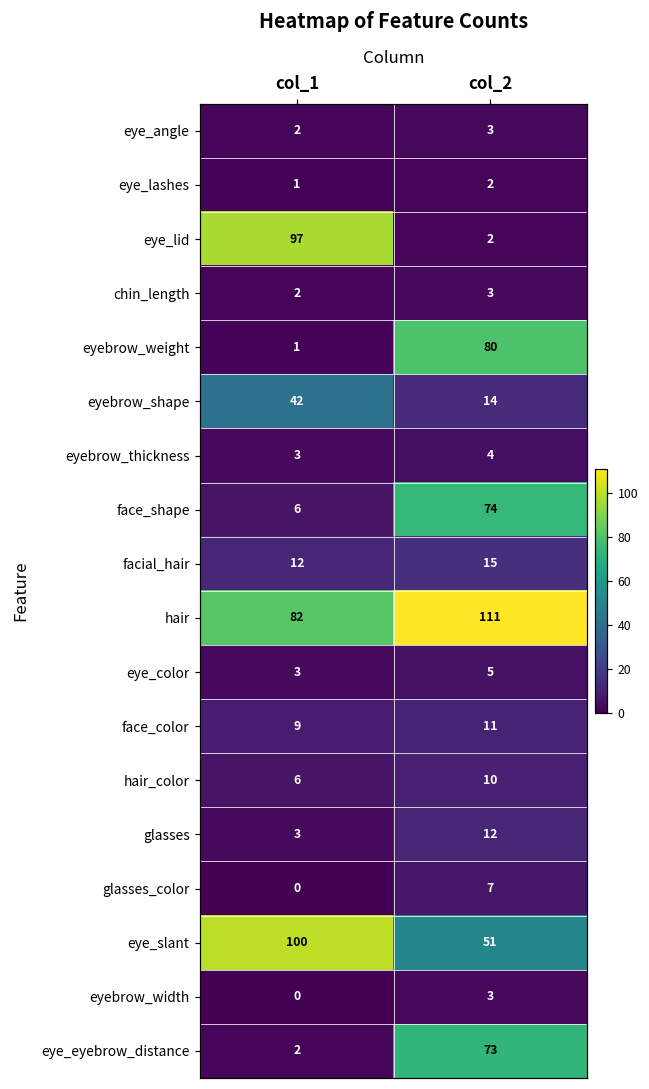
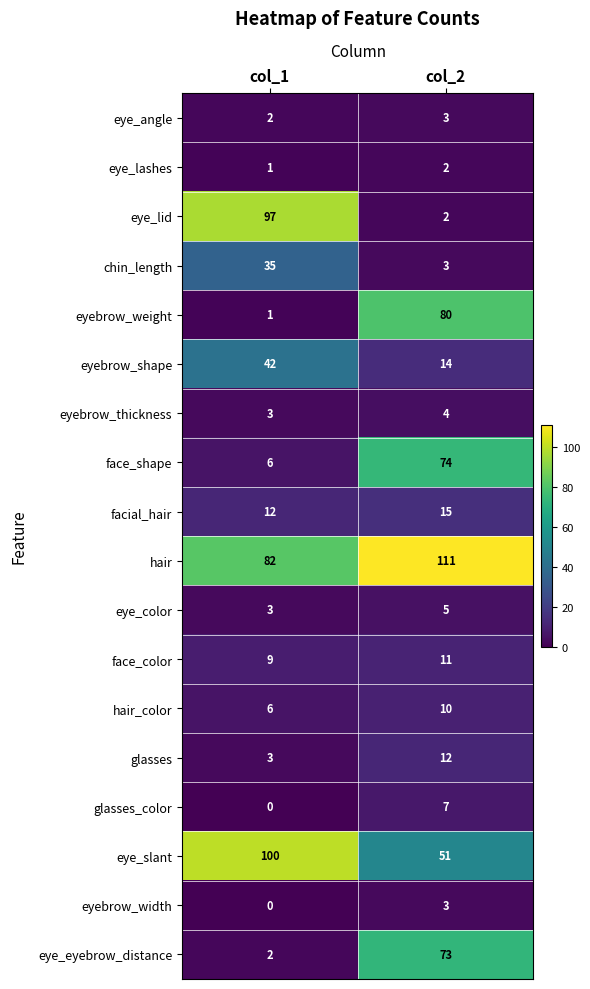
chin_length, col_1: 2 -> 35
